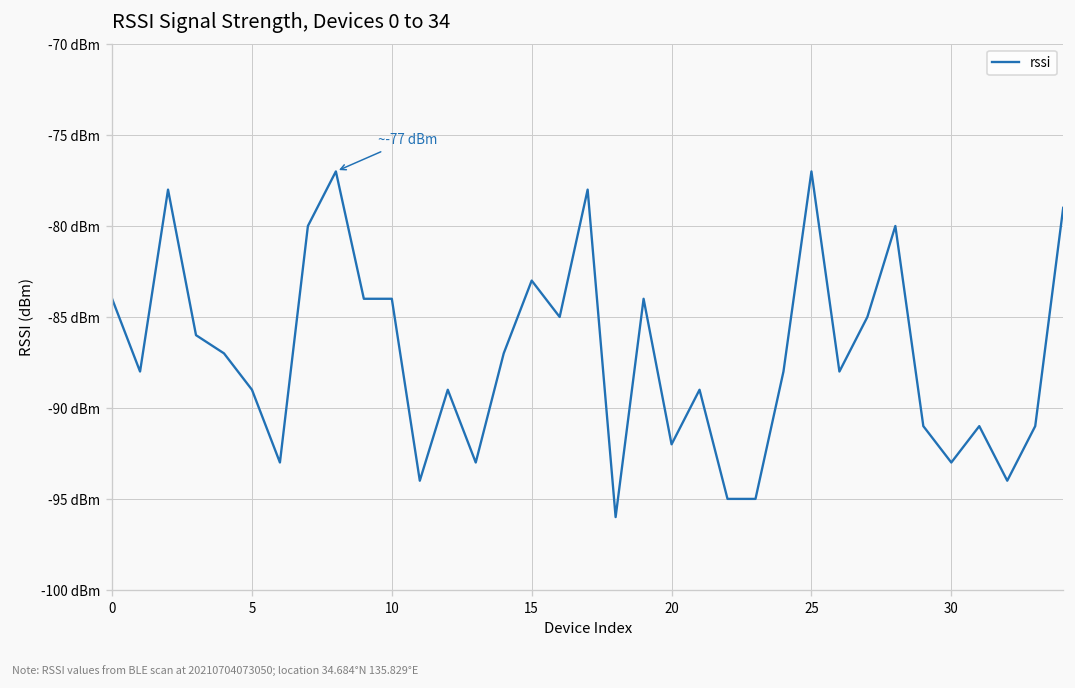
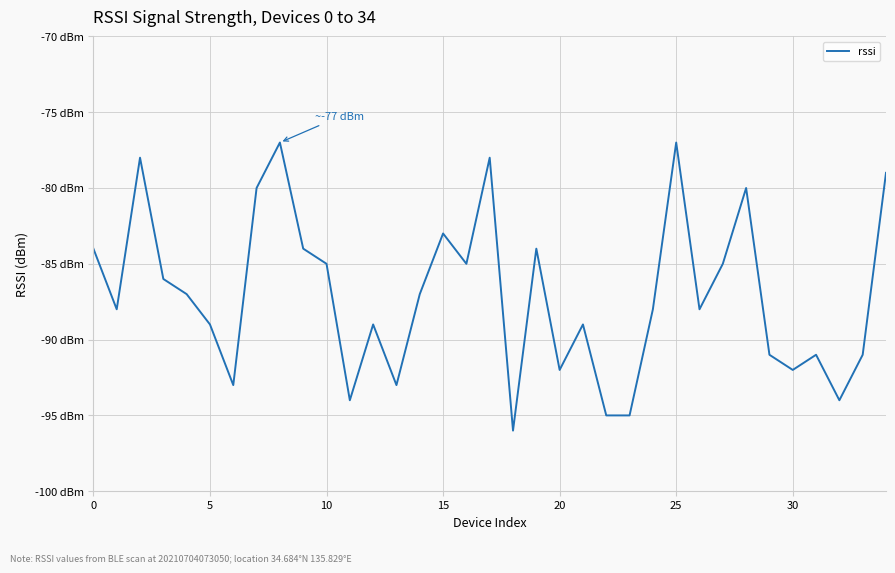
10: -84 dBm -> -85 dBm
30: -93 dBm -> -92 dBm
